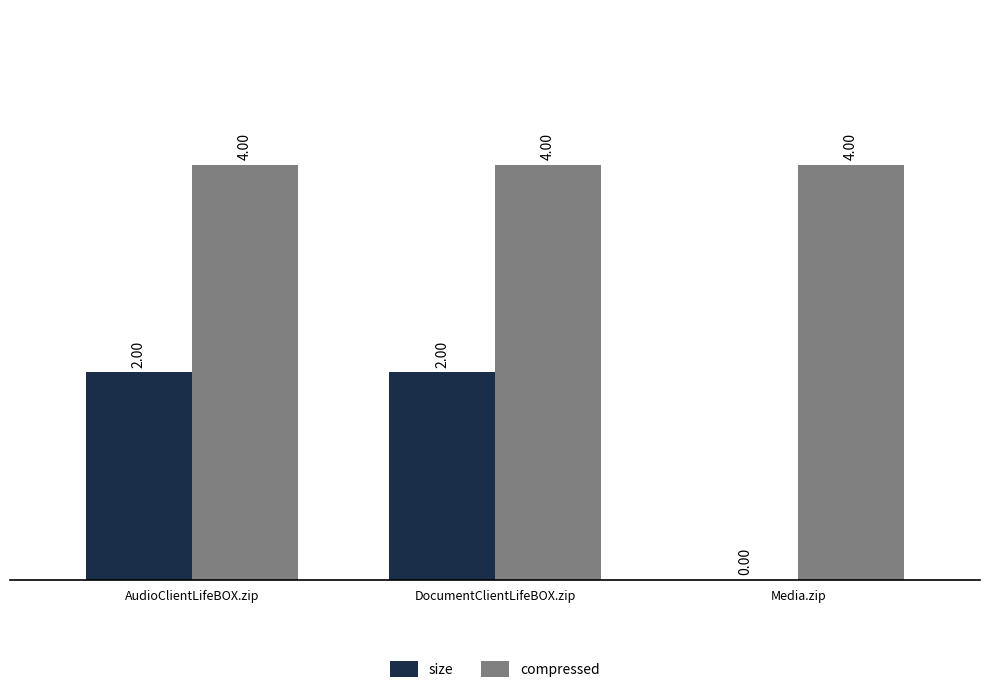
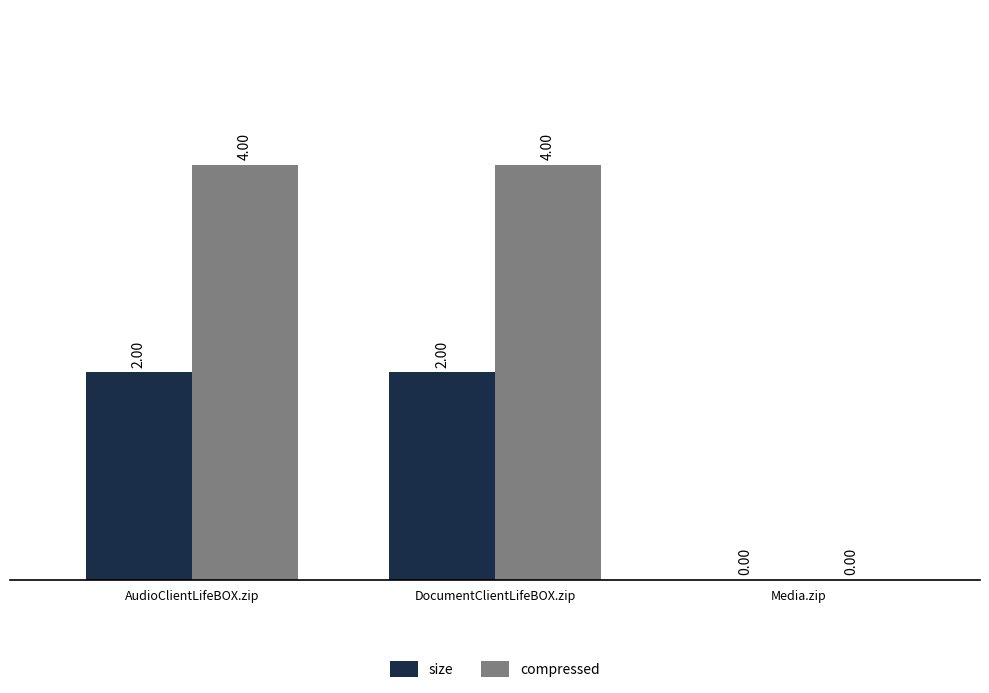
compressed, Media.zip: 4.00 -> 0.00
